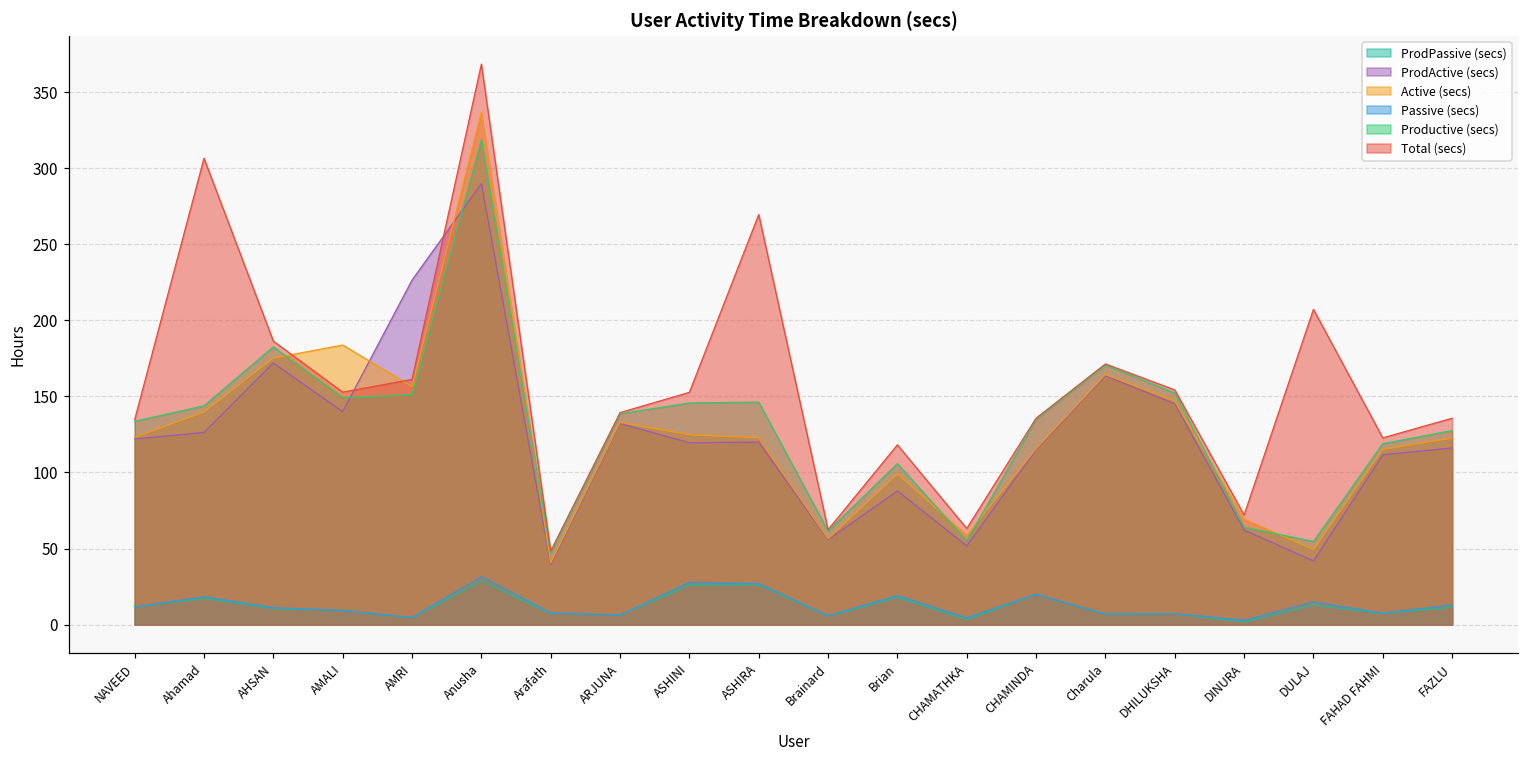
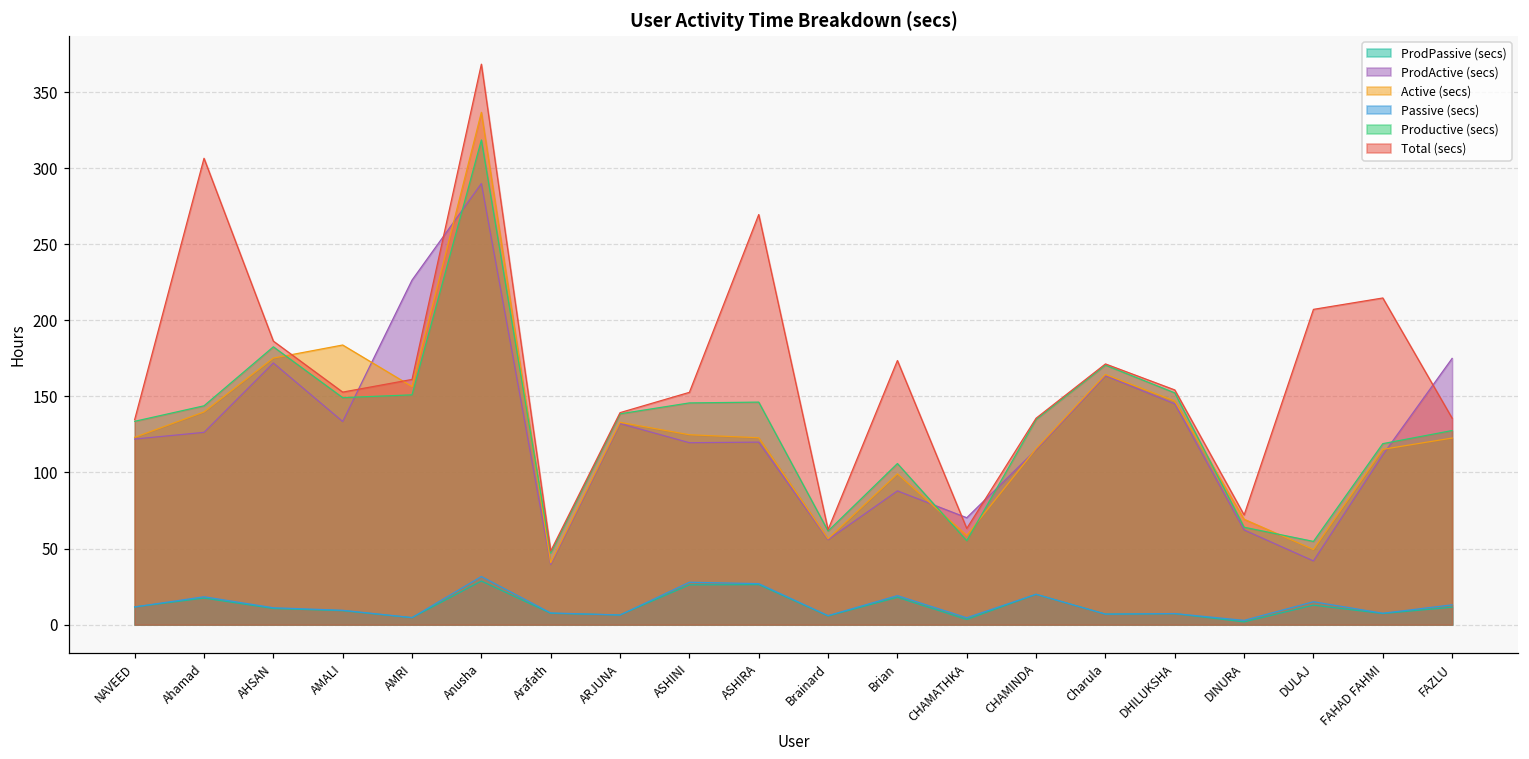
ProdActive (secs), AMALI: 140 -> 133
Total (secs), Brian: 118 -> 174
ProdActive (secs), CHAMATHKA: 52 -> 70
Total (secs), FAHAD FAHMI: 123 -> 215
ProdActive (secs), FAZLU: 116 -> 175
